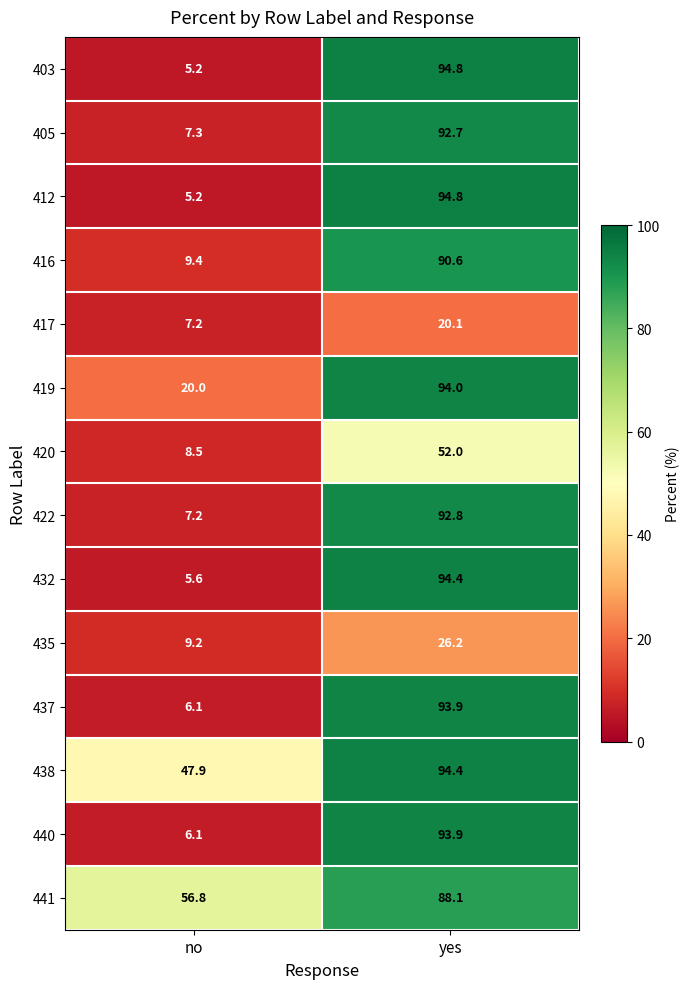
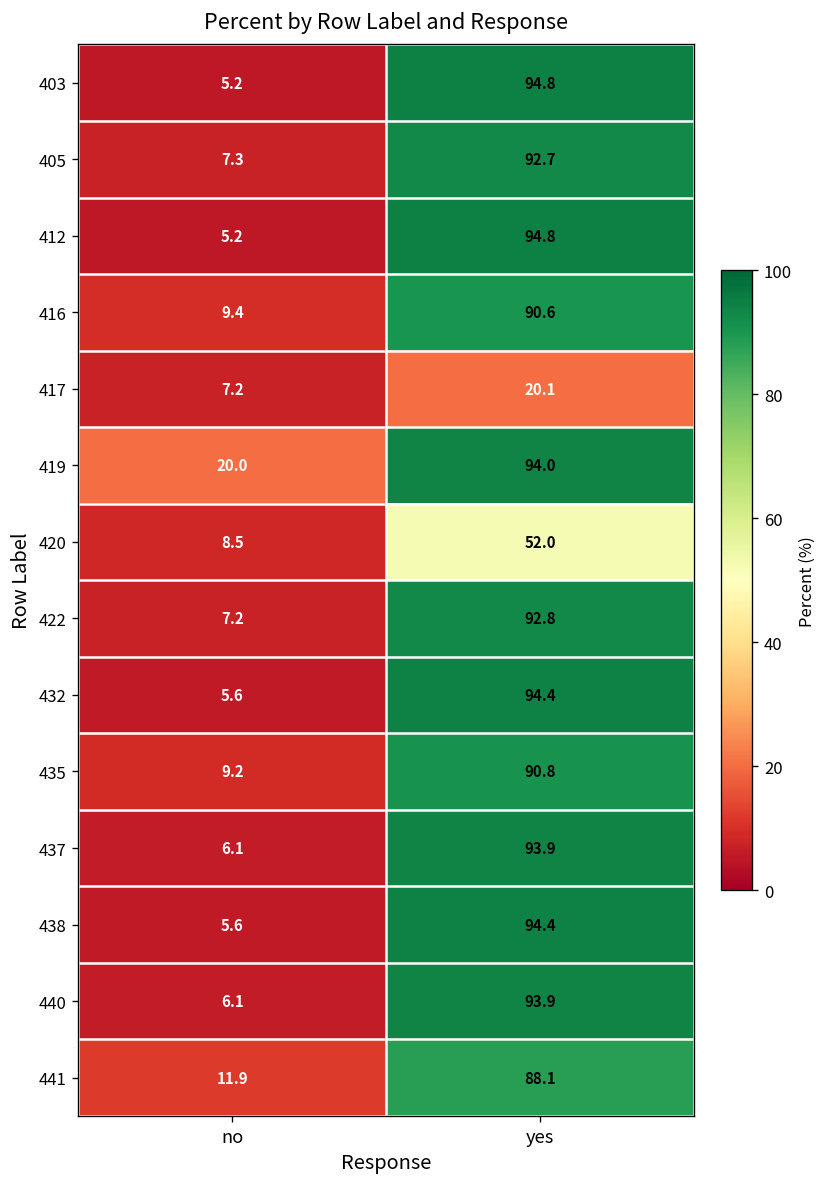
435, yes: 26.2 -> 90.8
438, no: 47.9 -> 5.6
441, no: 56.8 -> 11.9
